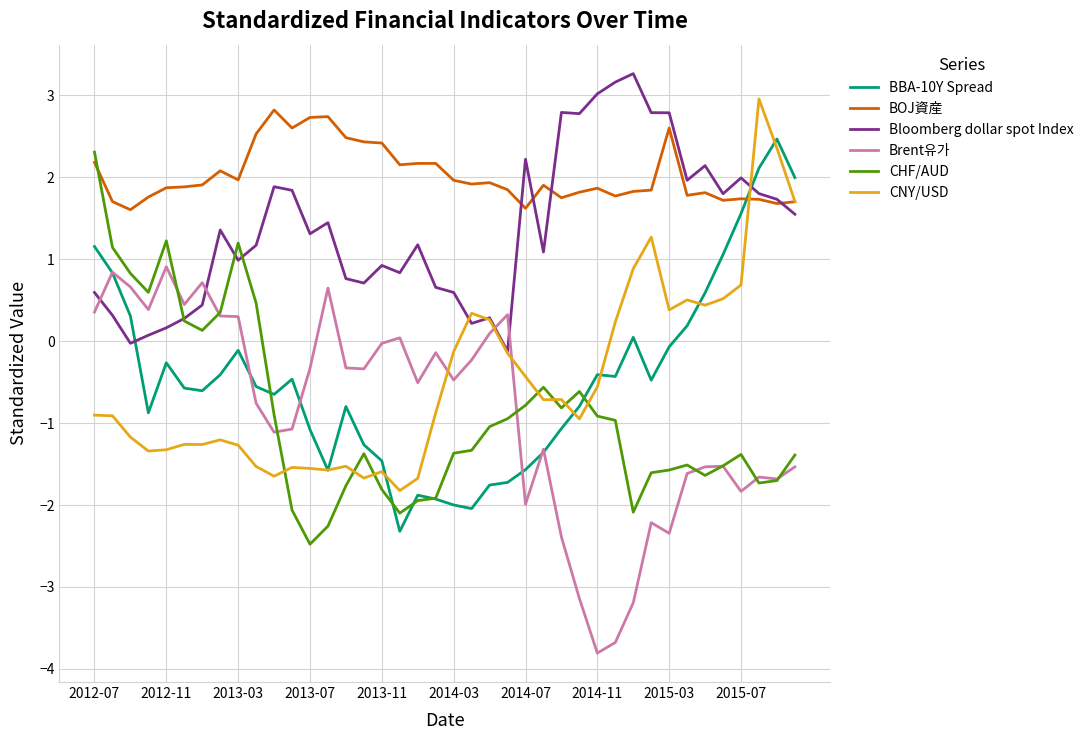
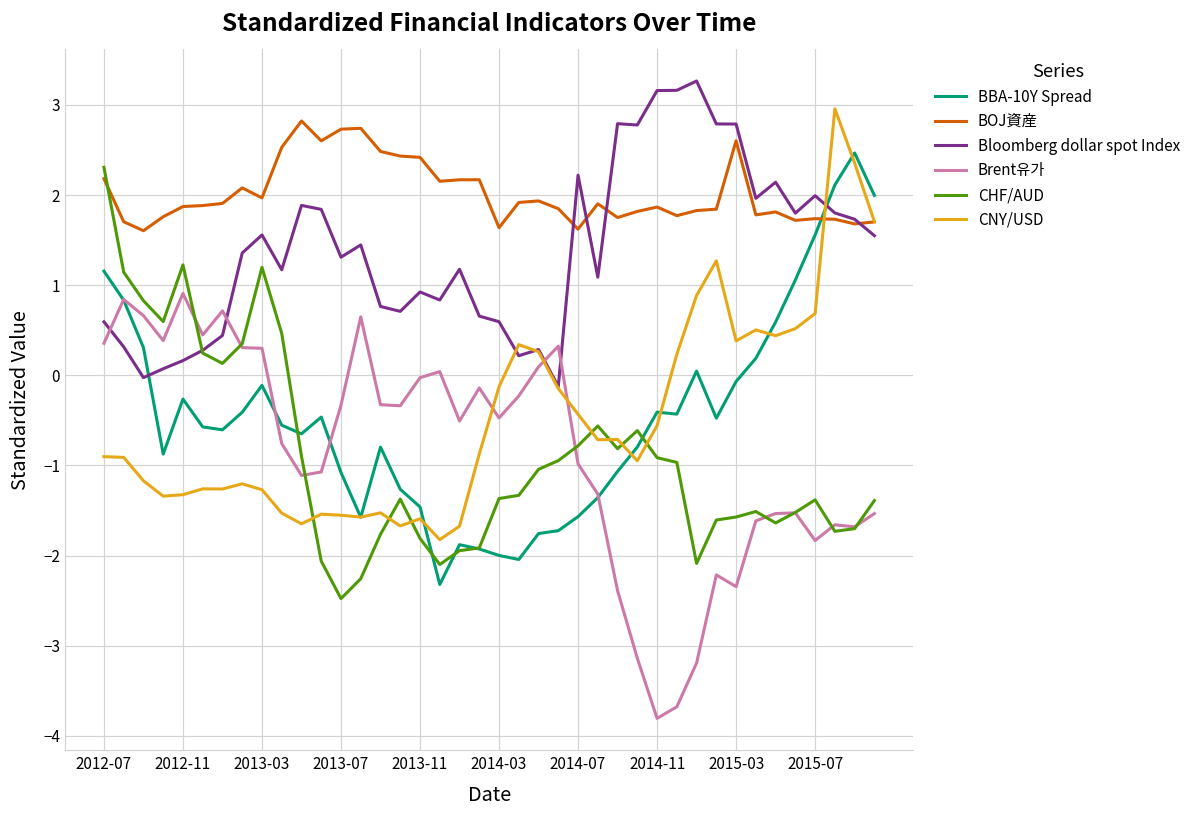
Bloomberg dollar spot Index, 2013-03: 1.0 -> 1.6
BOJ資産, 2014-03: 2.0 -> 1.6
Brent유가, 2014-07: -2.0 -> -1.0
Bloomberg dollar spot Index, 2014-11: 3.0 -> 3.2
